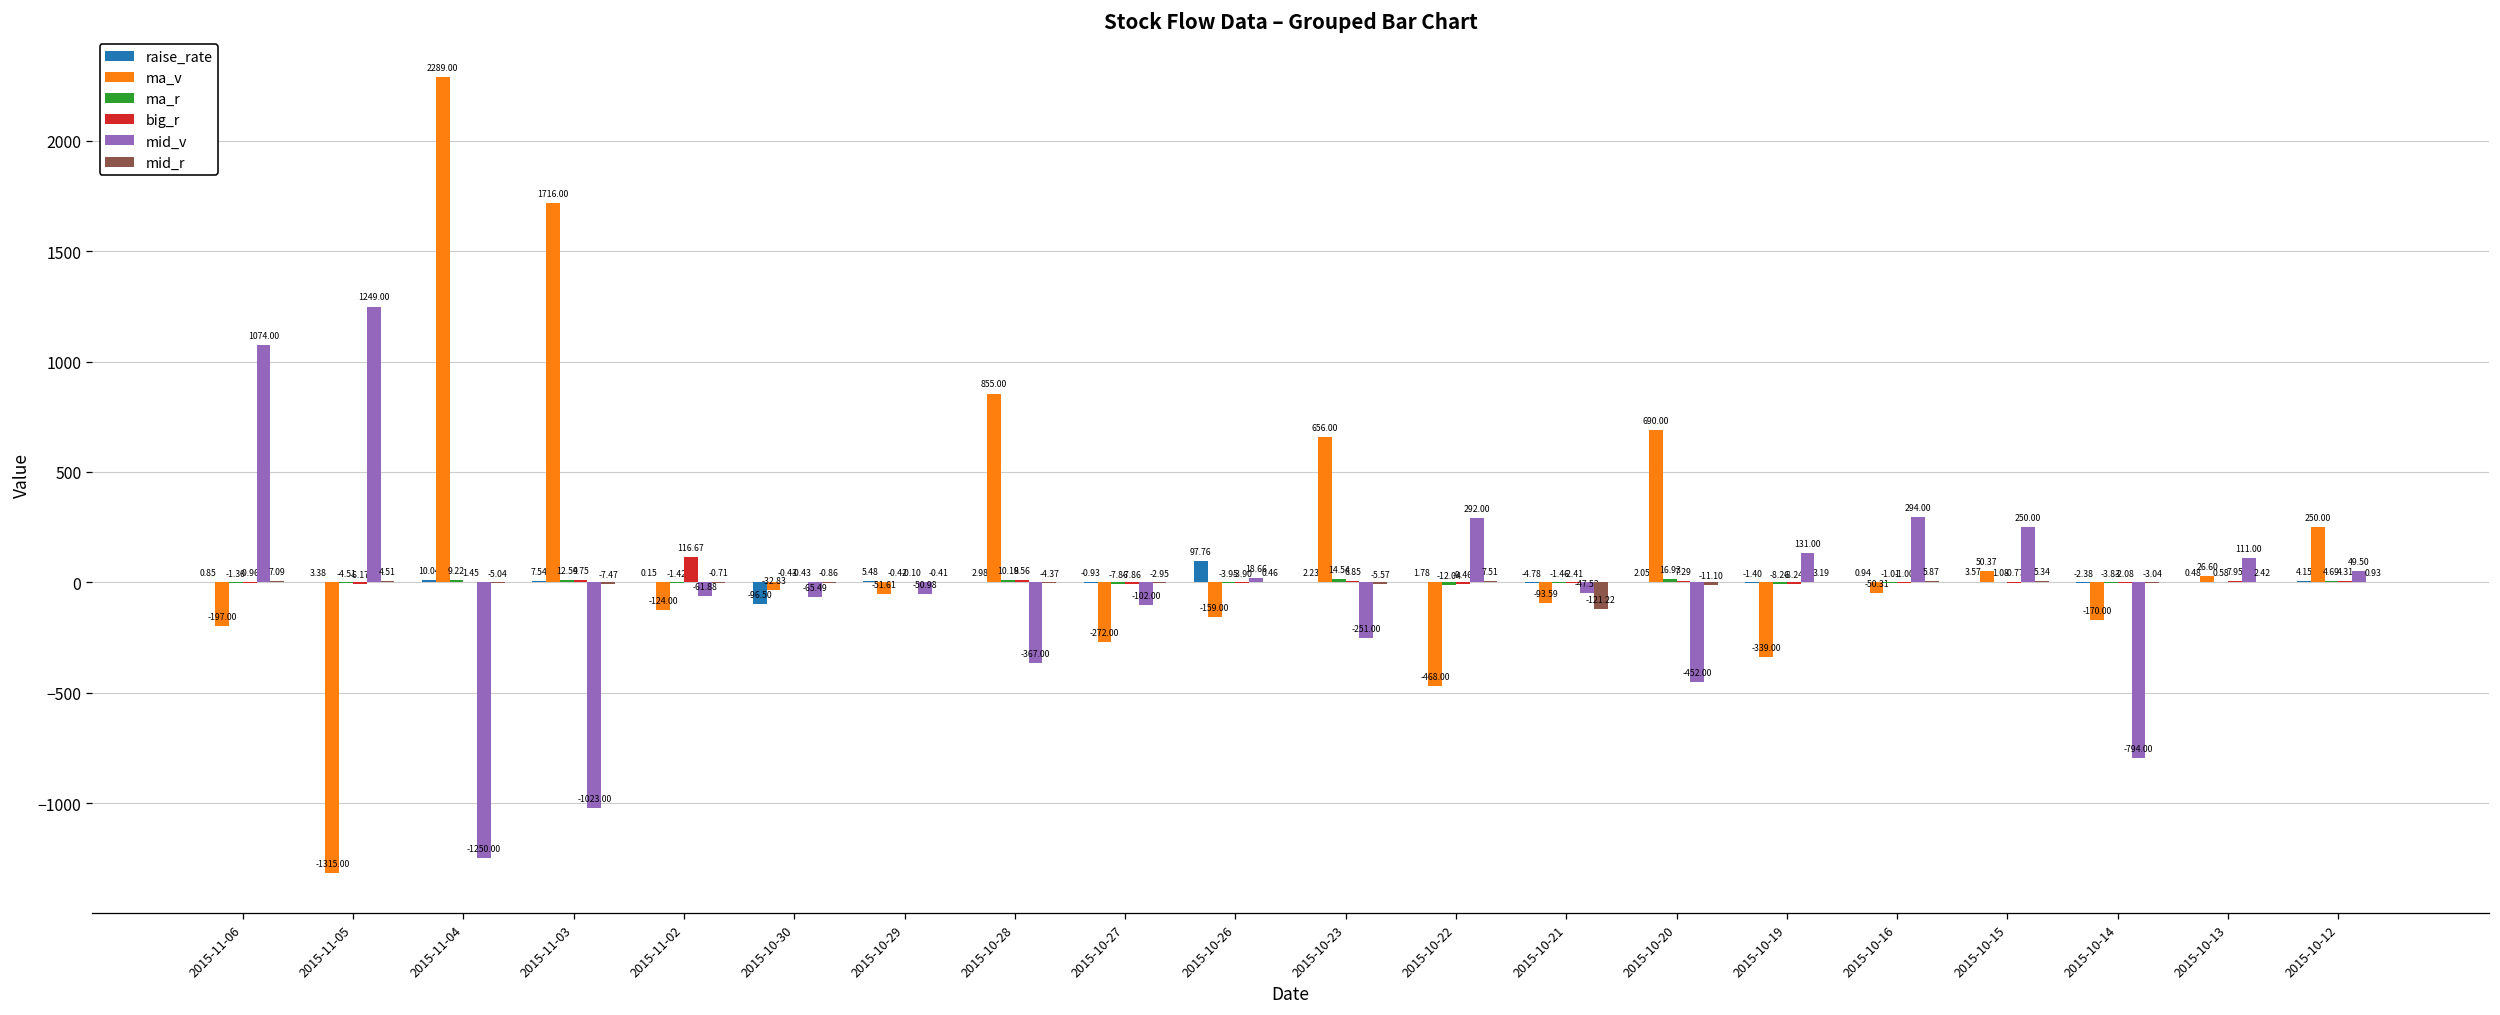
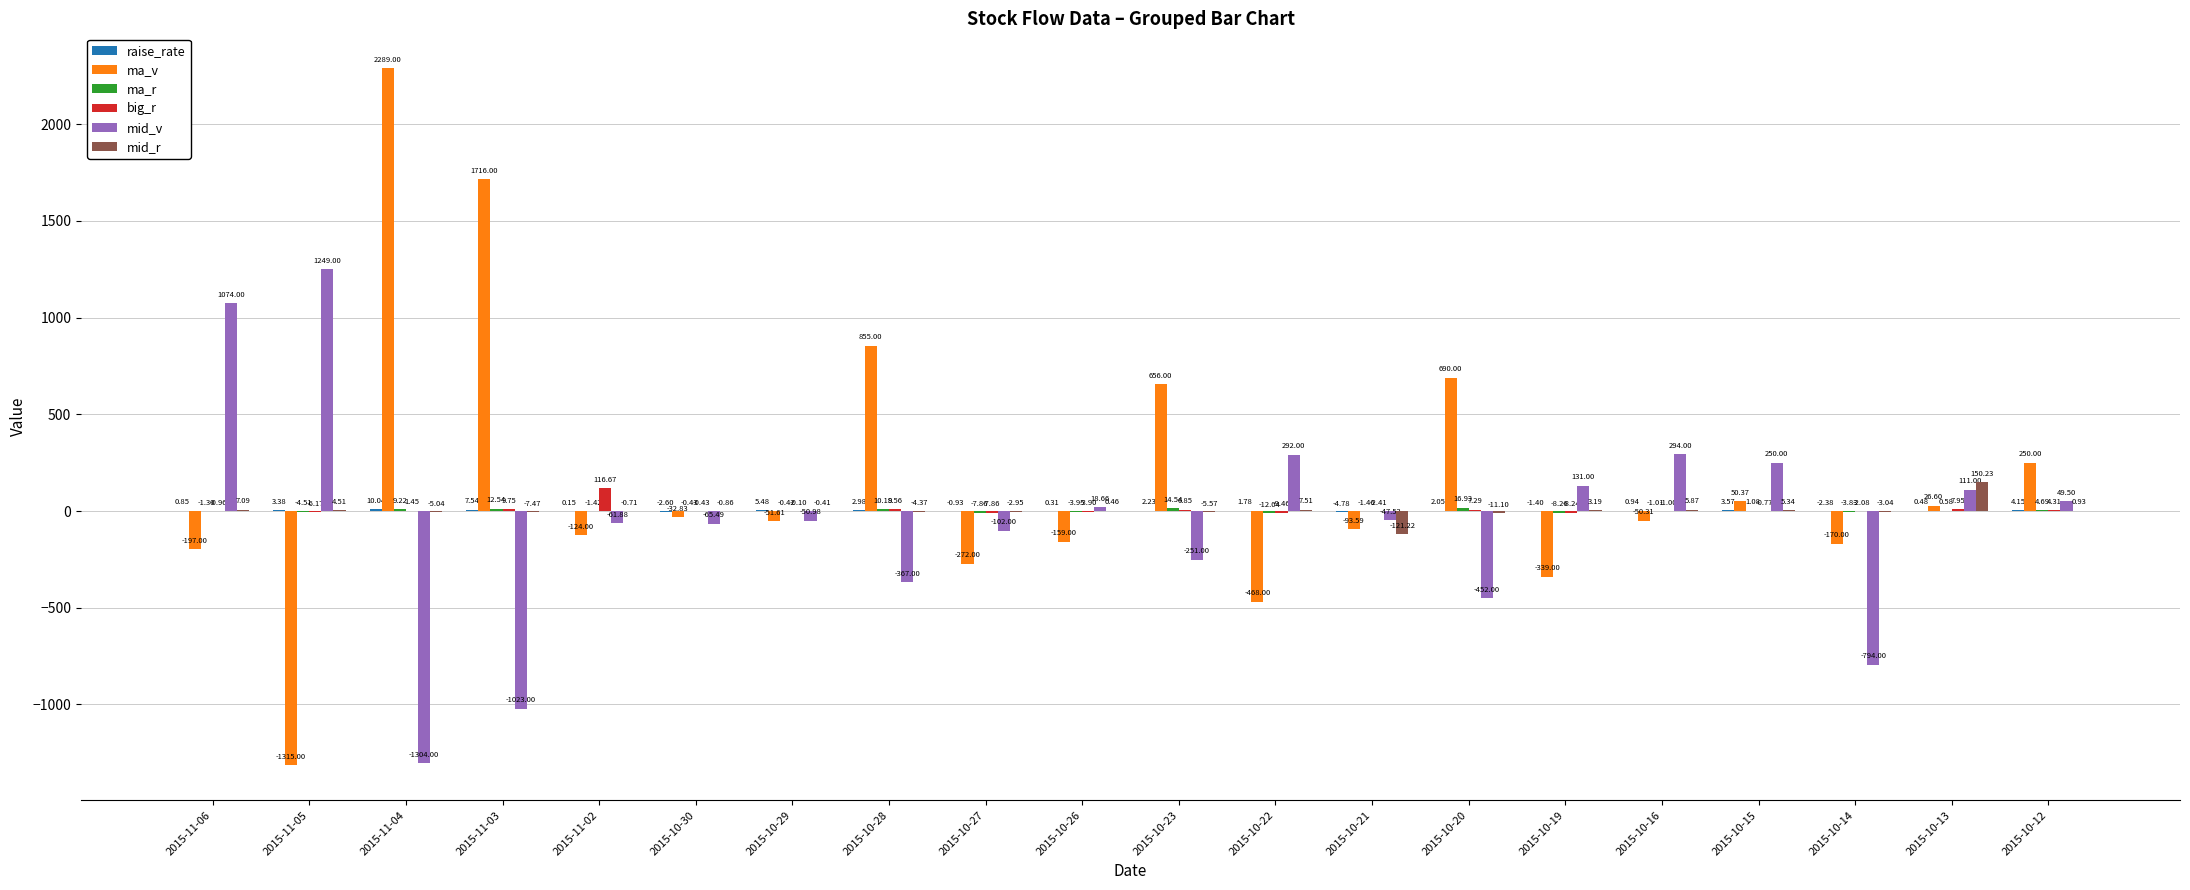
mid_v, 2015-11-04: -1250.00 -> -1304.00
raise_rate, 2015-10-30: -96.50 -> -2.60
raise_rate, 2015-10-26: 97.76 -> 0.31
mid_r, 2015-10-13: 2.42 -> 150.23
